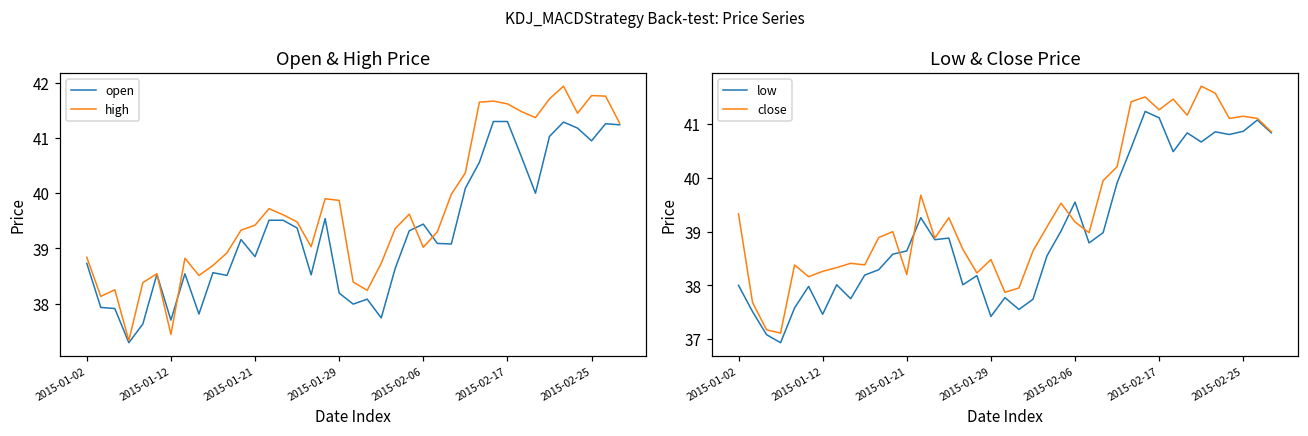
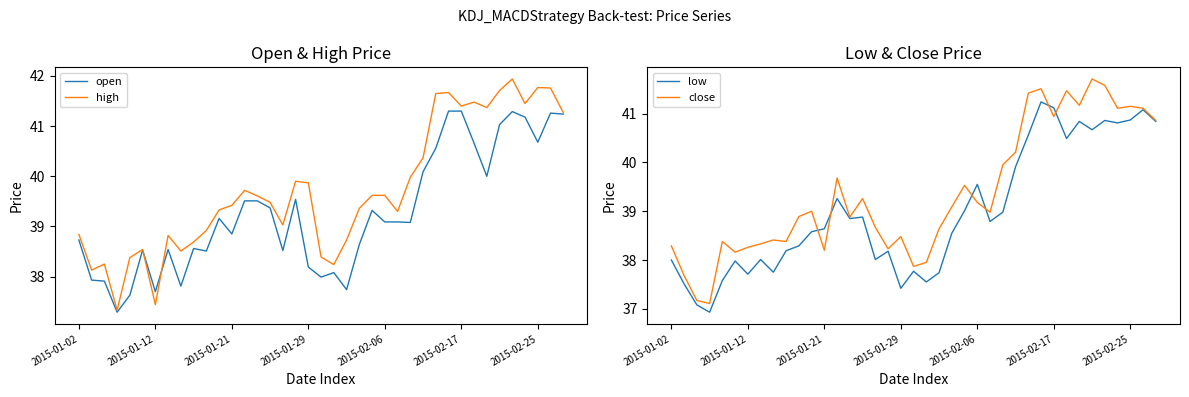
Open & High Price, open, 2015-02-06: 39.4 -> 39.1
Open & High Price, high, 2015-02-06: 39.0 -> 39.6
Open & High Price, high, 2015-02-17: 41.6 -> 41.4
Open & High Price, open, 2015-02-25: 41.0 -> 40.7
Low & Close Price, close, 2015-01-02: 39.3 -> 38.3
Low & Close Price, low, 2015-01-12: 37.5 -> 37.7
Low & Close Price, close, 2015-02-17: 41.3 -> 40.9
